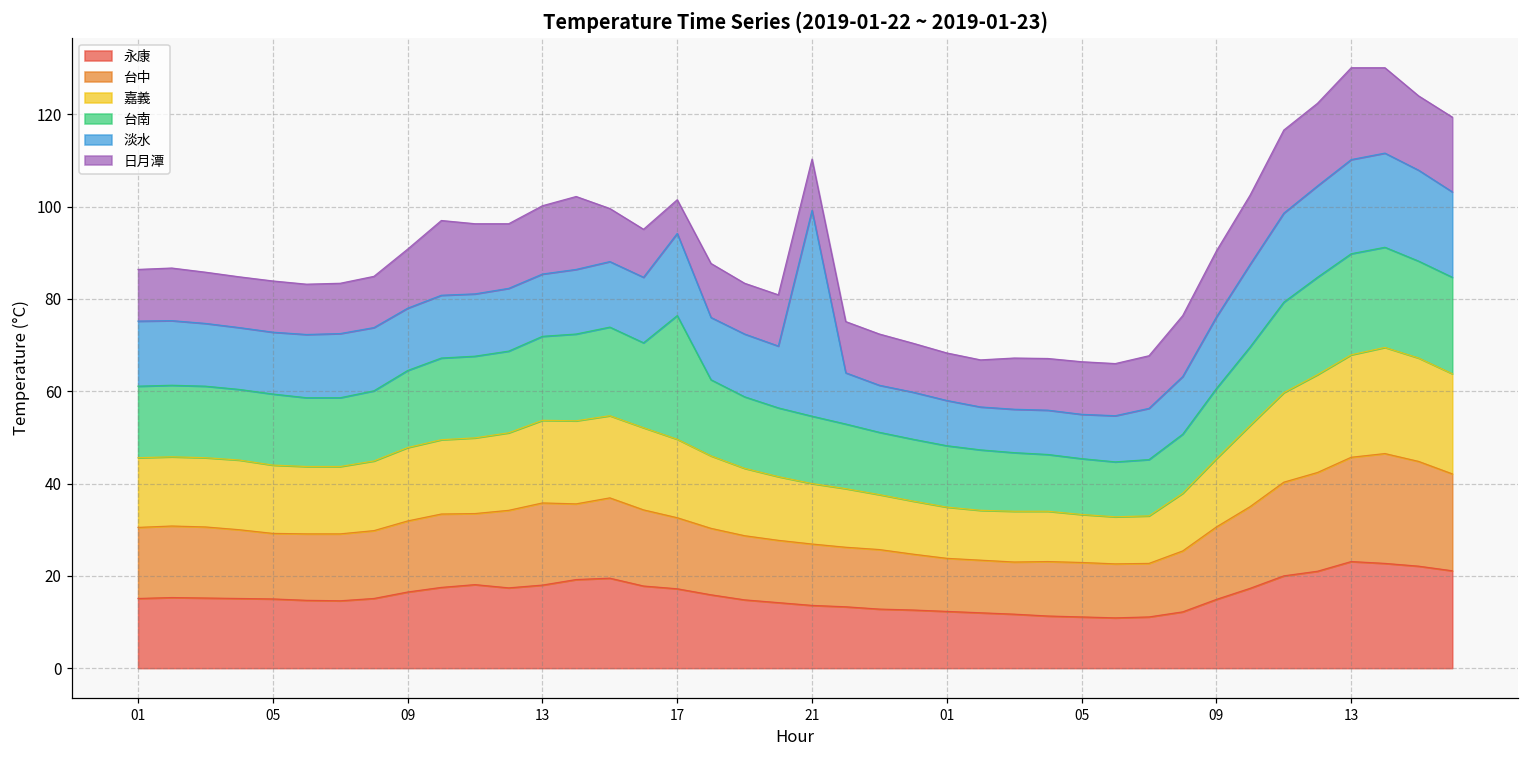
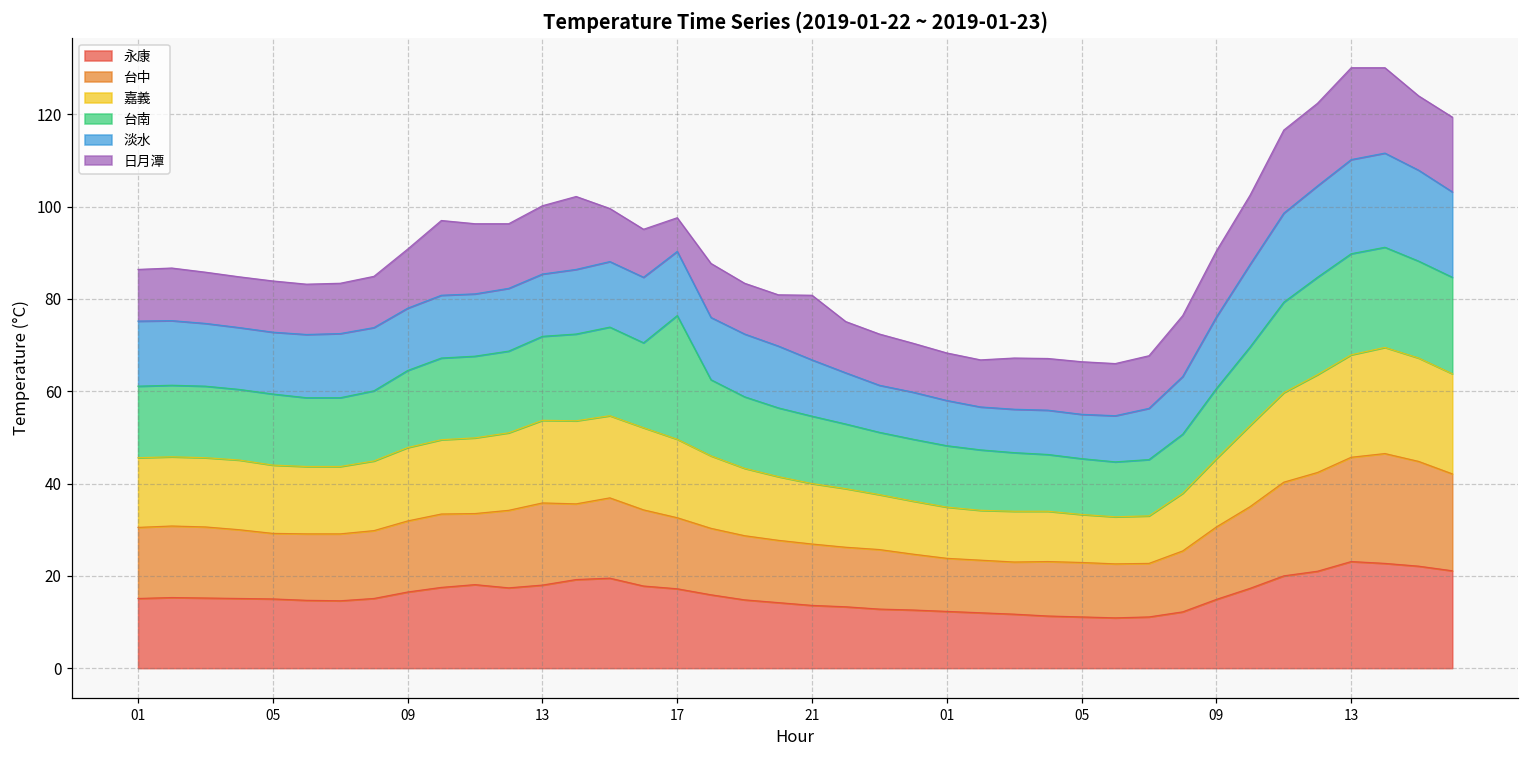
淡水, 17: 18 -> 14
淡水, 21: 45 -> 12
日月潭, 21: 11 -> 14
